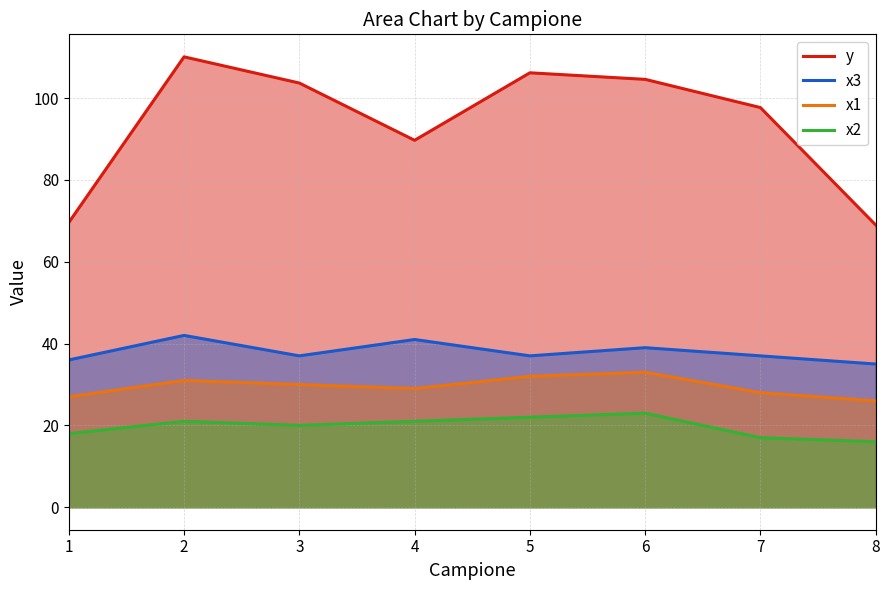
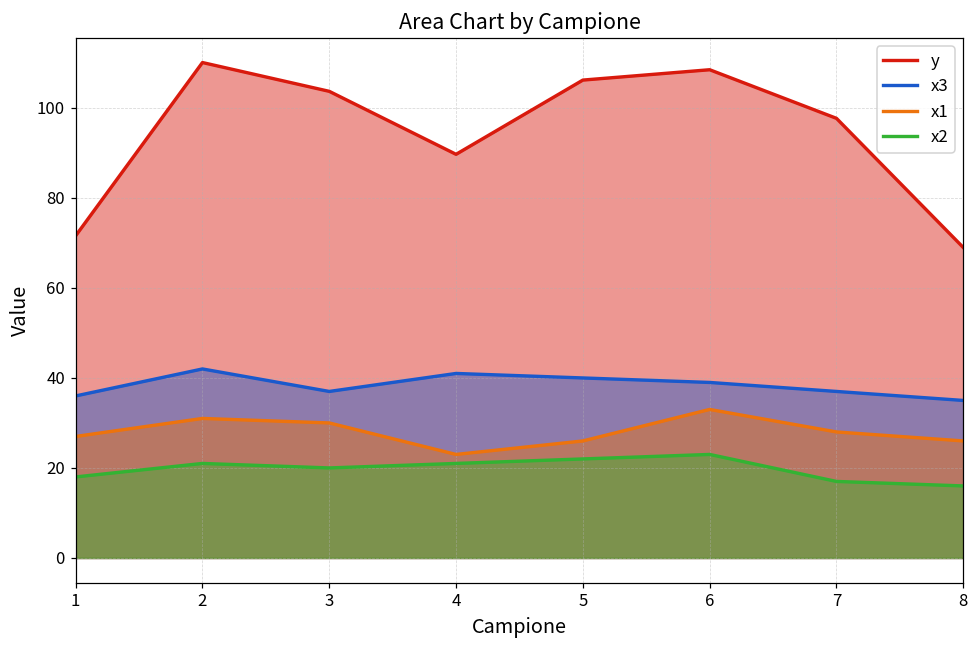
y, 1: 70 -> 72
x1, 4: 29 -> 23
x3, 5: 37 -> 40
x1, 5: 32 -> 26
y, 6: 105 -> 109
